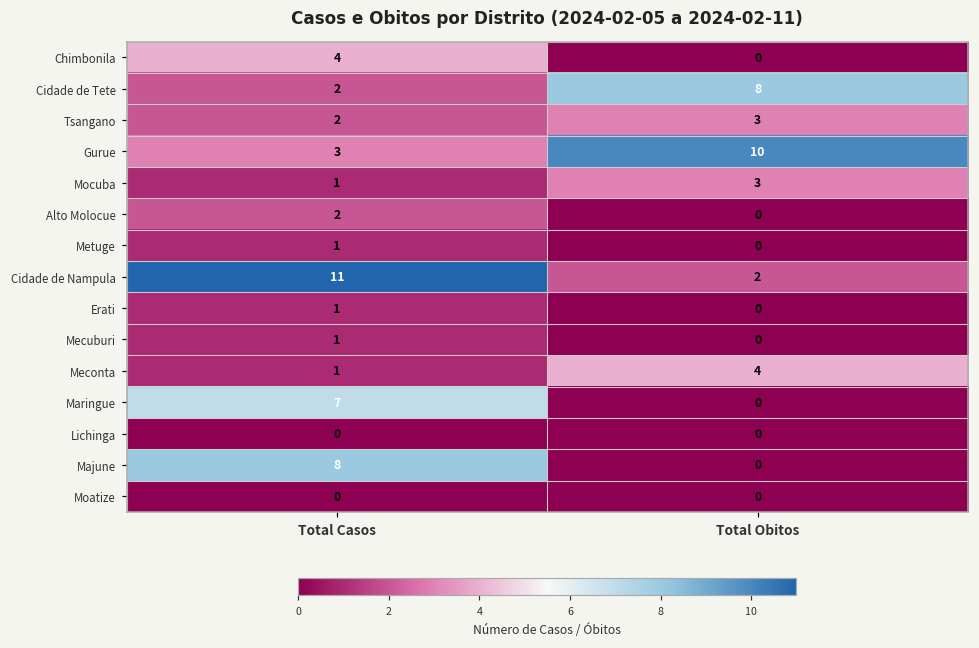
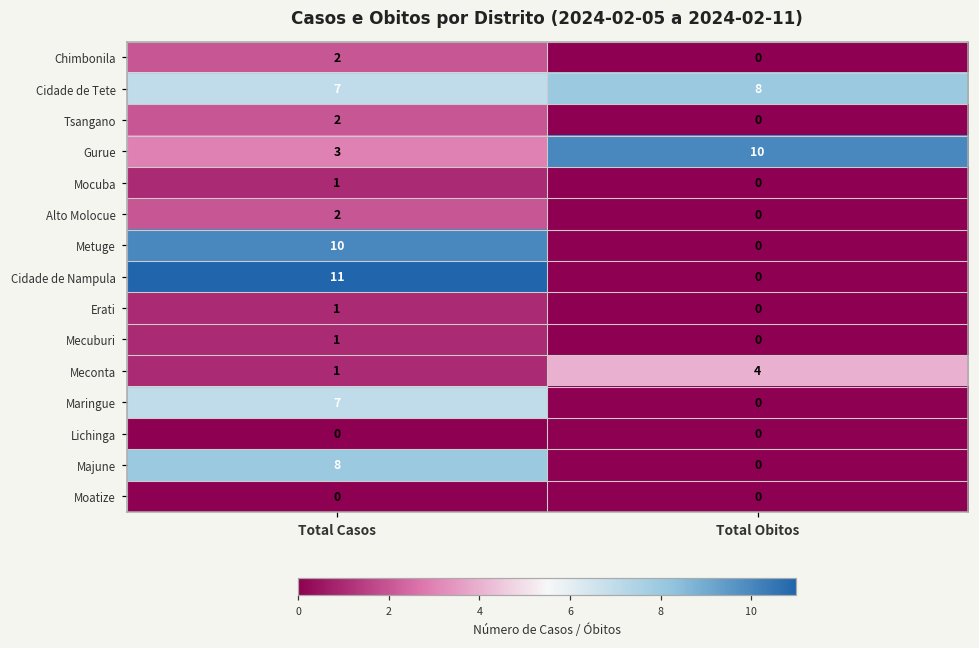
Chimbonila, Total Casos: 4 -> 2
Cidade de Tete, Total Casos: 2 -> 7
Tsangano, Total Obitos: 3 -> 0
Mocuba, Total Obitos: 3 -> 0
Metuge, Total Casos: 1 -> 10
Cidade de Nampula, Total Obitos: 2 -> 0
